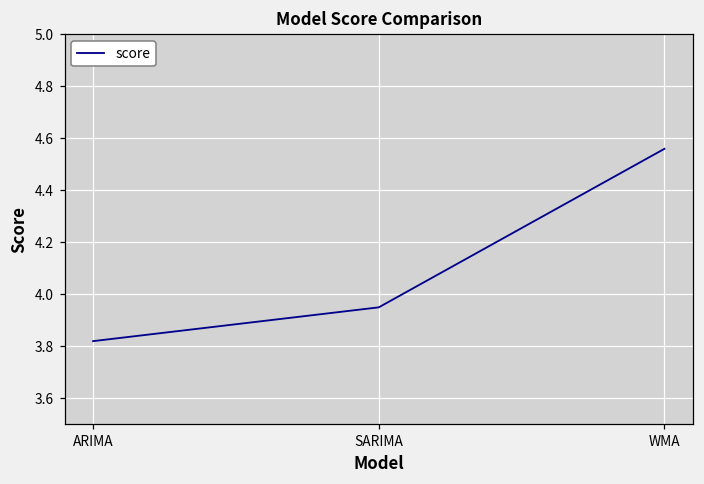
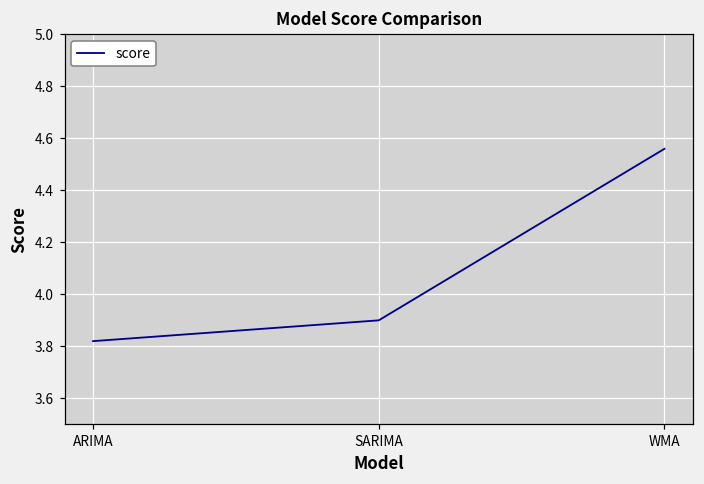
SARIMA: 3.95 -> 3.90
